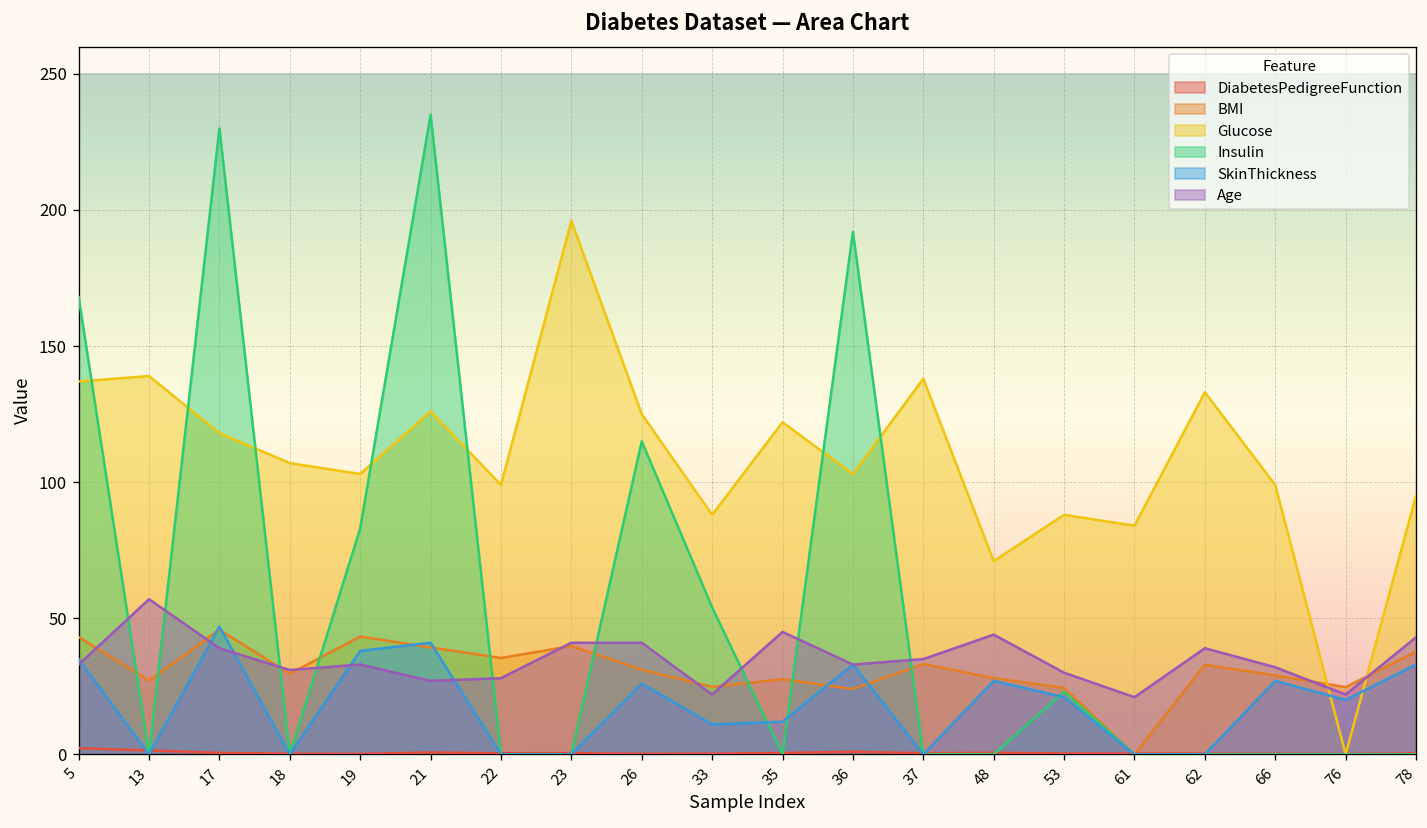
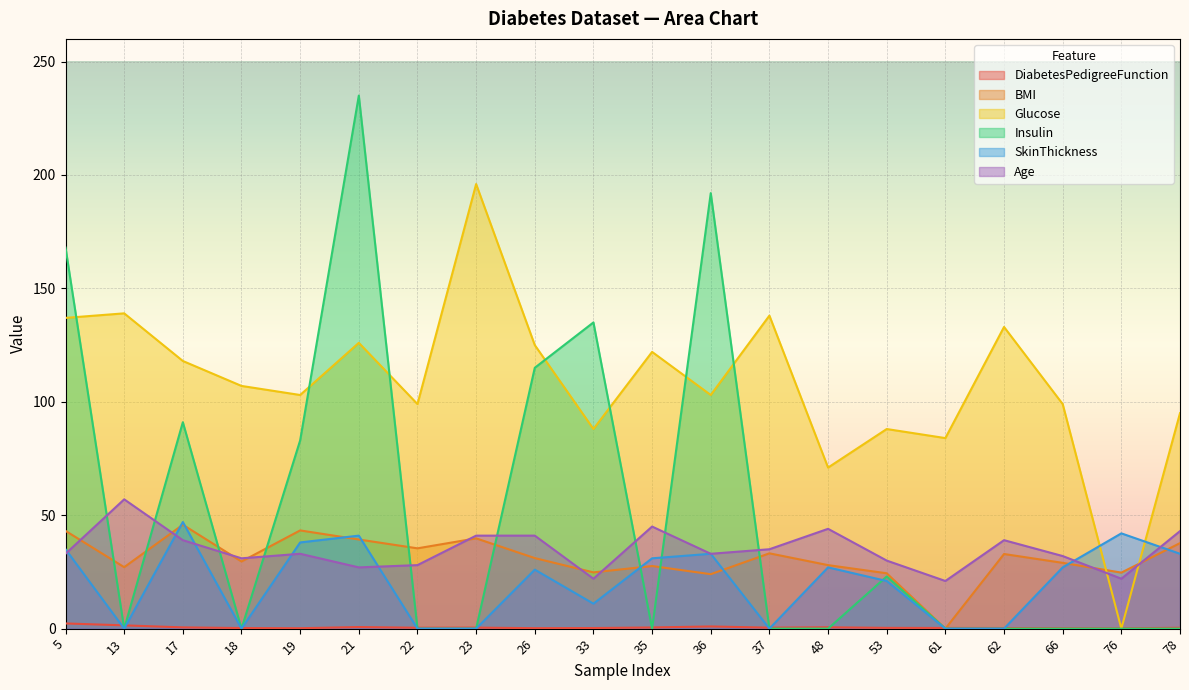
Insulin, 17: 230 -> 91
Insulin, 33: 54 -> 135
SkinThickness, 35: 12 -> 31
SkinThickness, 76: 20 -> 42
